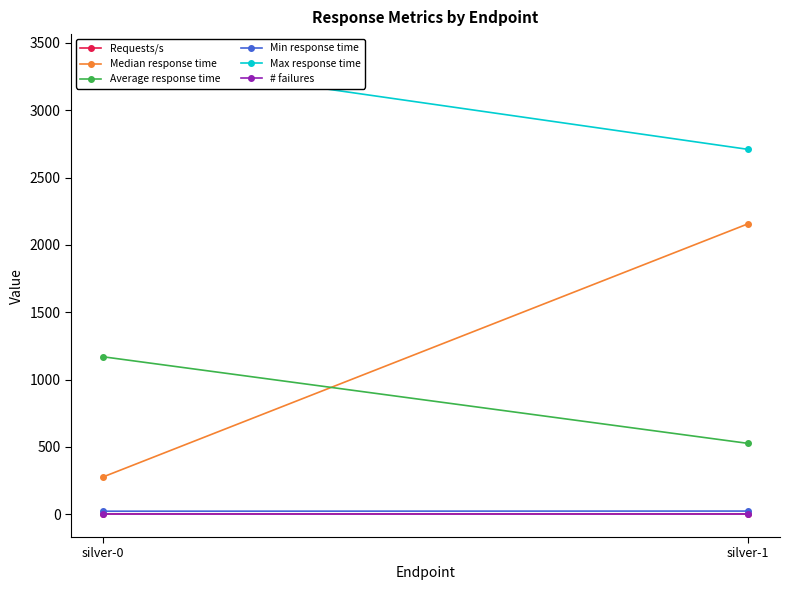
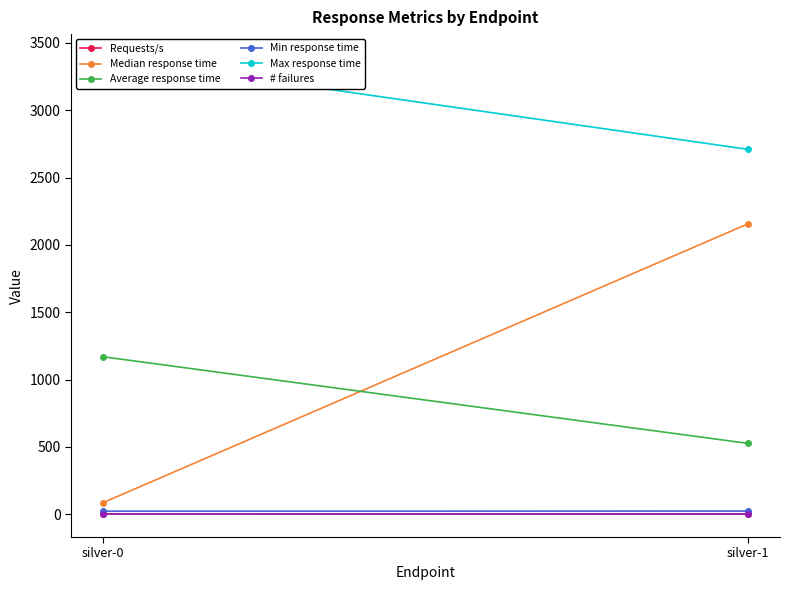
Median response time, silver-0: 280 -> 90
